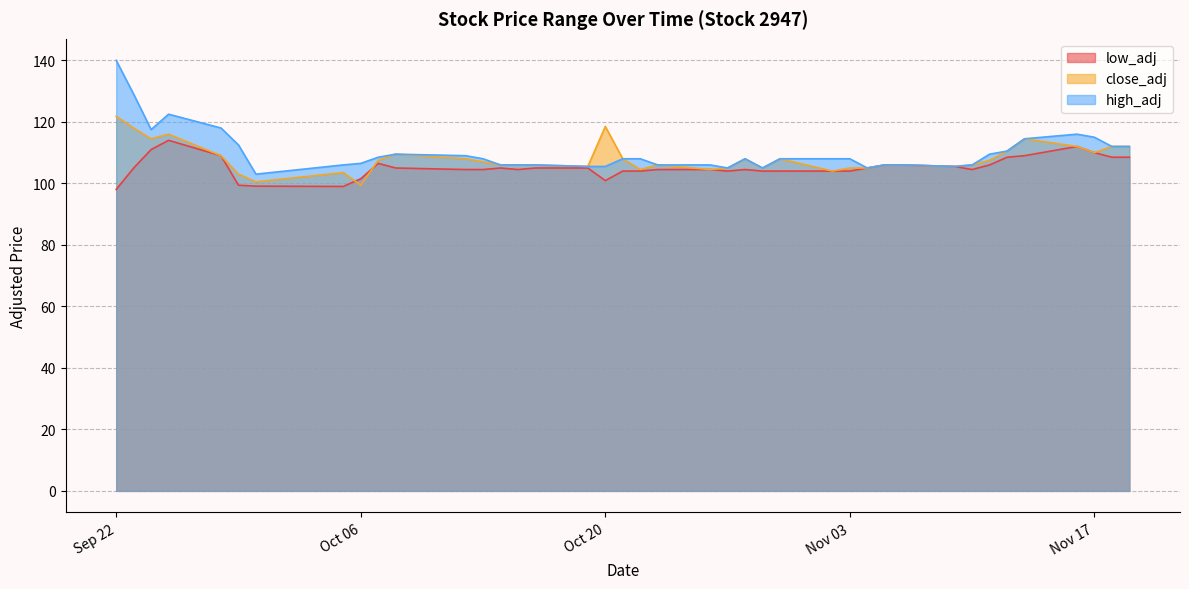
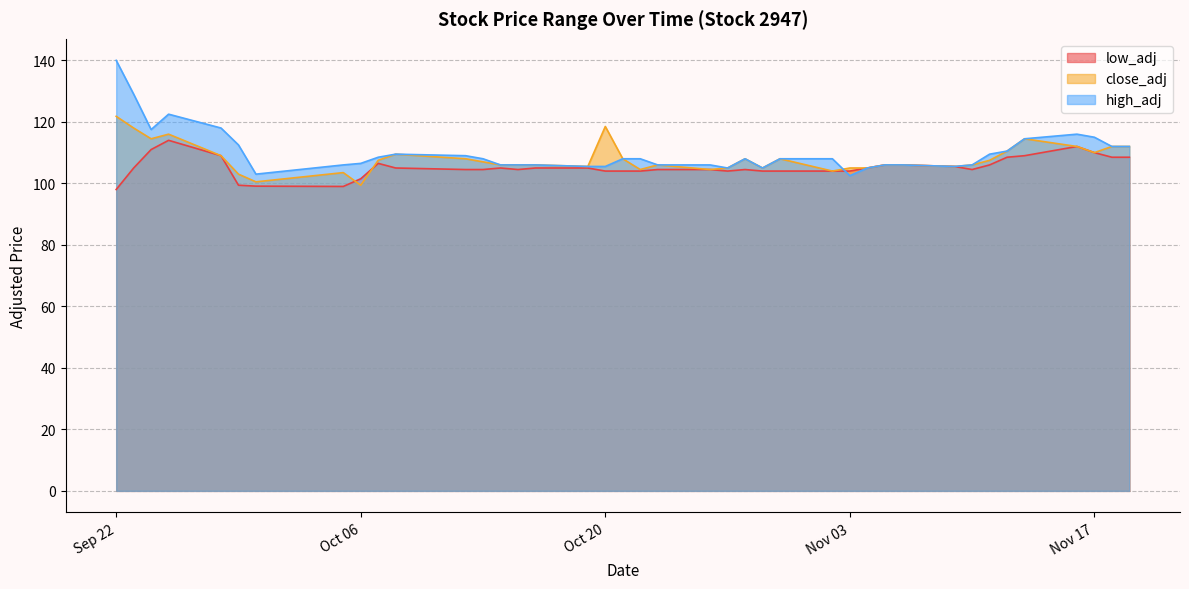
low_adj, Oct 20: 101 -> 104
high_adj, Nov 03: 108 -> 103
